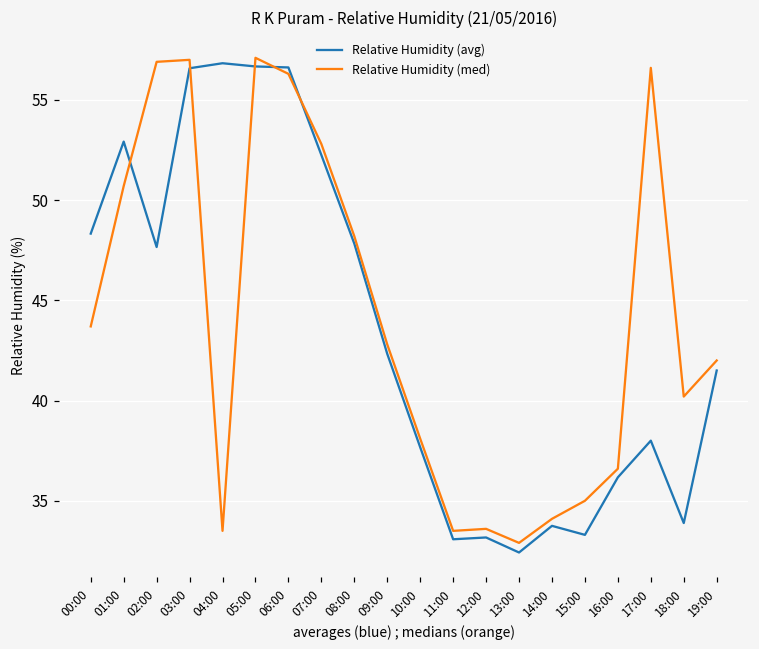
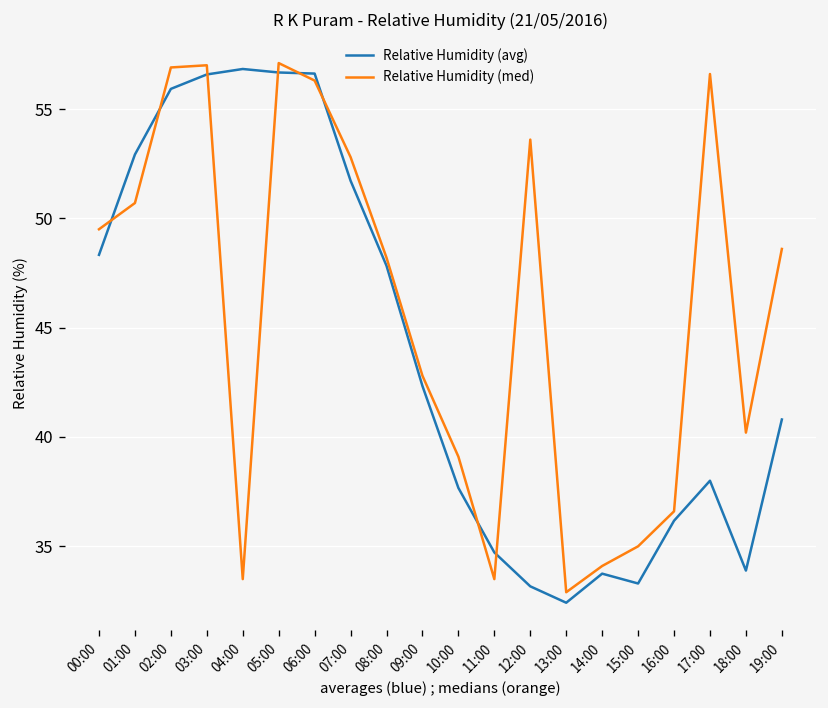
Relative Humidity (med), 00:00: 43.7 -> 49.5
Relative Humidity (avg), 02:00: 47.7 -> 55.9
Relative Humidity (avg), 07:00: 52.3 -> 51.7
Relative Humidity (med), 10:00: 38.1 -> 39.1
Relative Humidity (avg), 11:00: 33.1 -> 34.7
Relative Humidity (med), 12:00: 33.6 -> 53.6
Relative Humidity (avg), 19:00: 41.5 -> 40.8
Relative Humidity (med), 19:00: 42.0 -> 48.6
